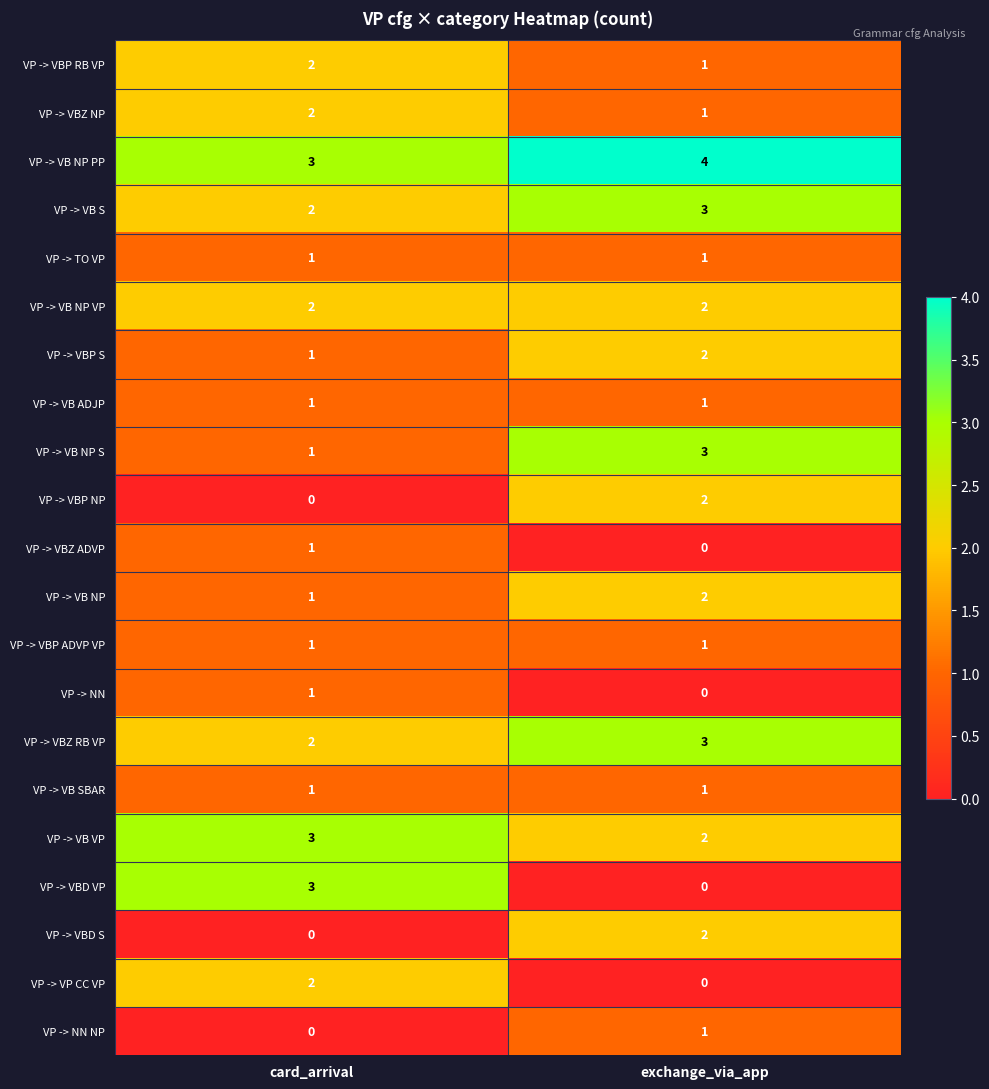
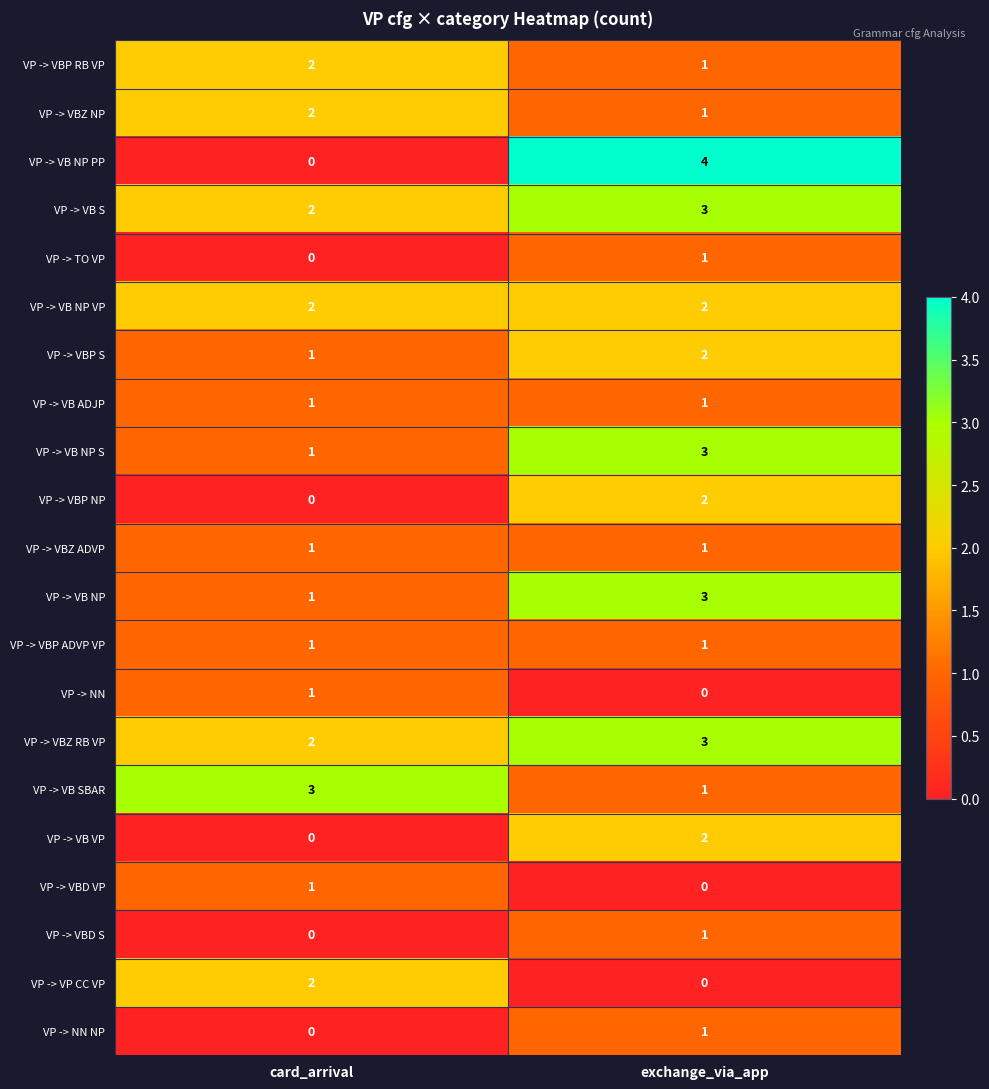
VP -> VB NP PP, card_arrival: 3 -> 0
VP -> TO VP, card_arrival: 1 -> 0
VP -> VBZ ADVP, exchange_via_app: 0 -> 1
VP -> VB NP, exchange_via_app: 2 -> 3
VP -> VB SBAR, card_arrival: 1 -> 3
VP -> VB VP, card_arrival: 3 -> 0
VP -> VBD VP, card_arrival: 3 -> 1
VP -> VBD S, exchange_via_app: 2 -> 1
